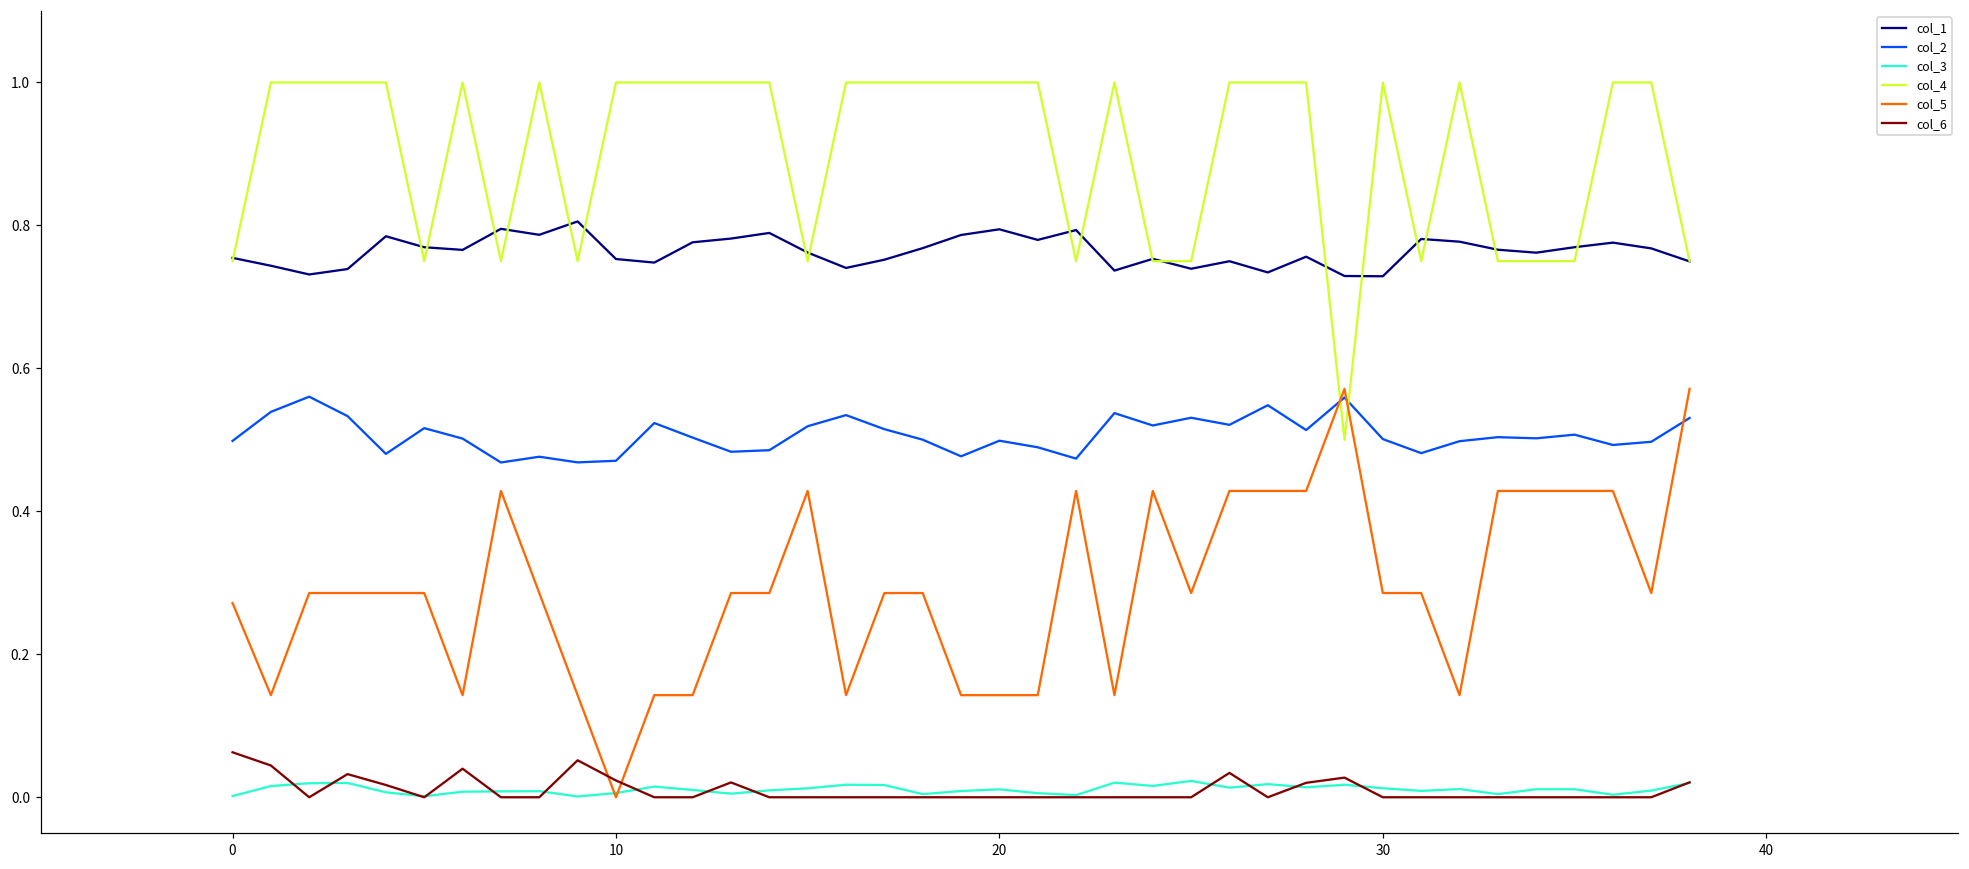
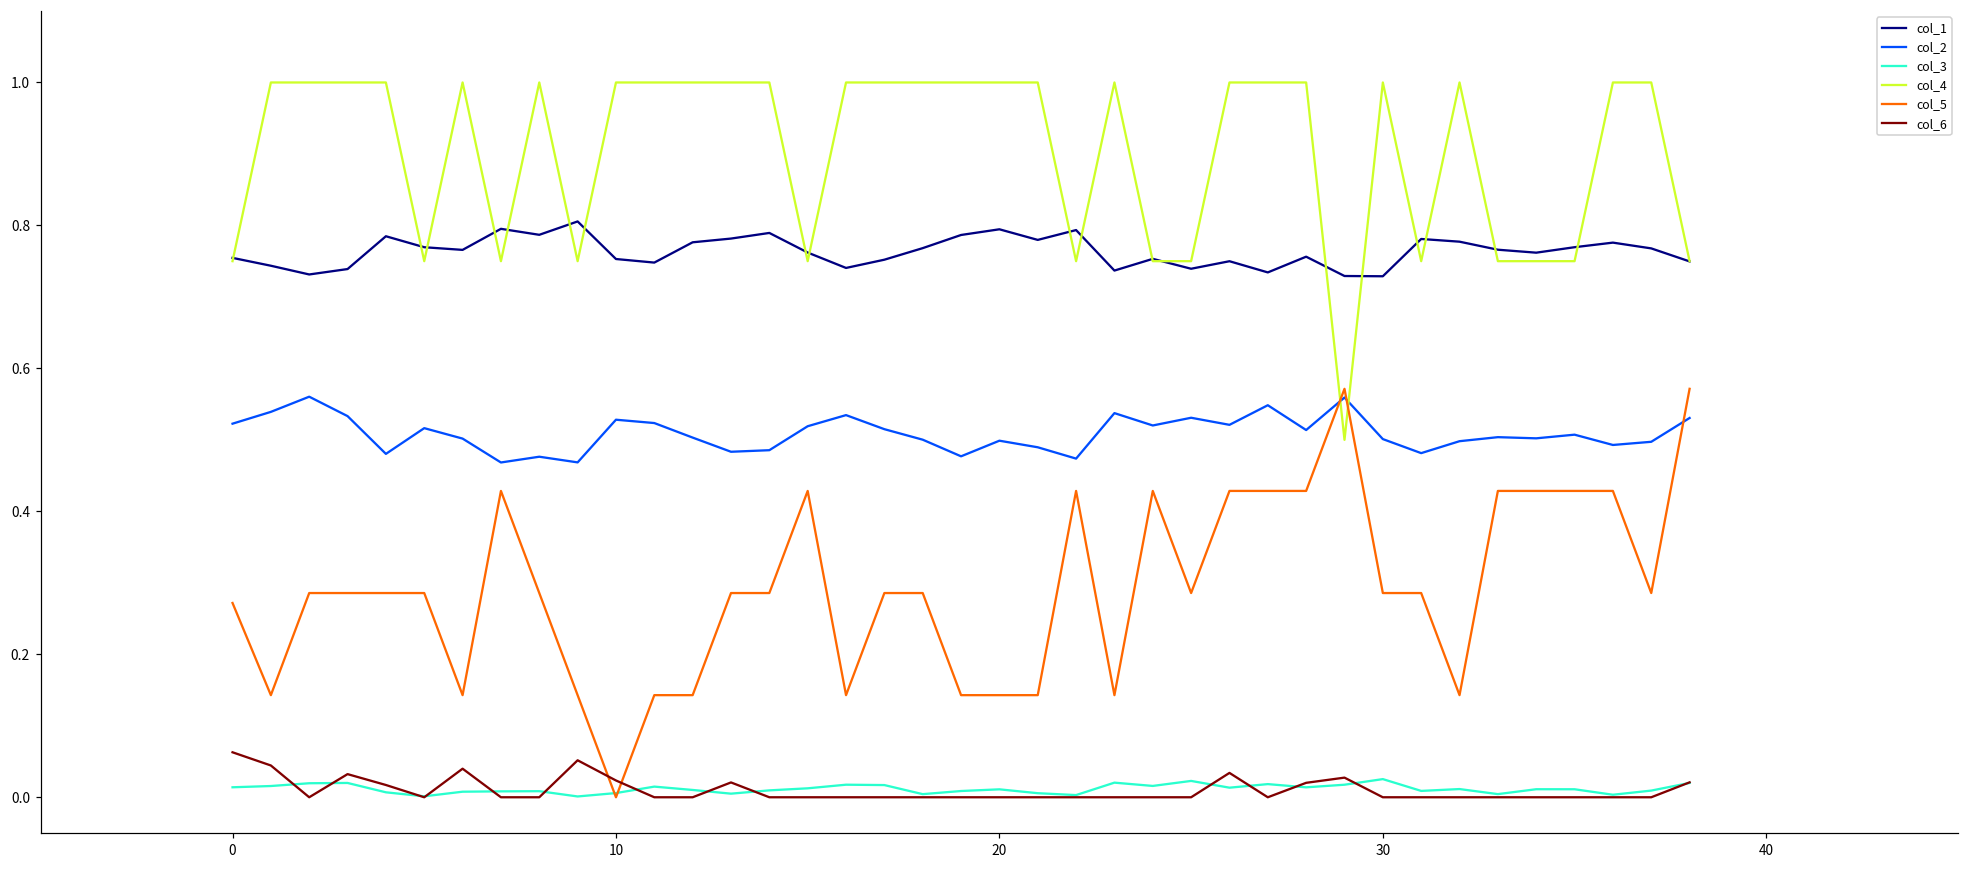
col_2, 0: 0.50 -> 0.52
col_3, 0: 0.00 -> 0.01
col_2, 10: 0.47 -> 0.53
col_3, 30: 0.01 -> 0.03
